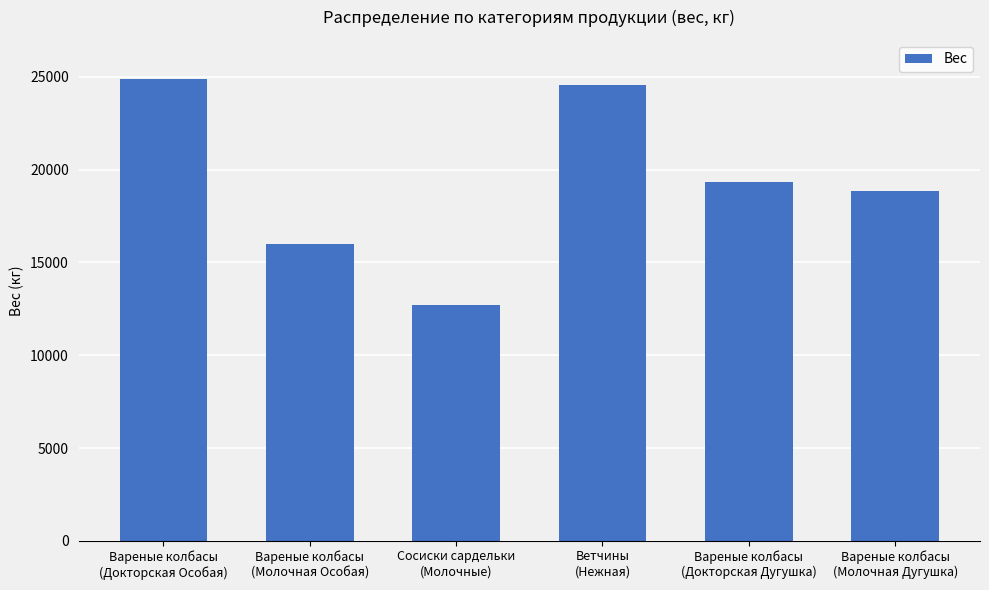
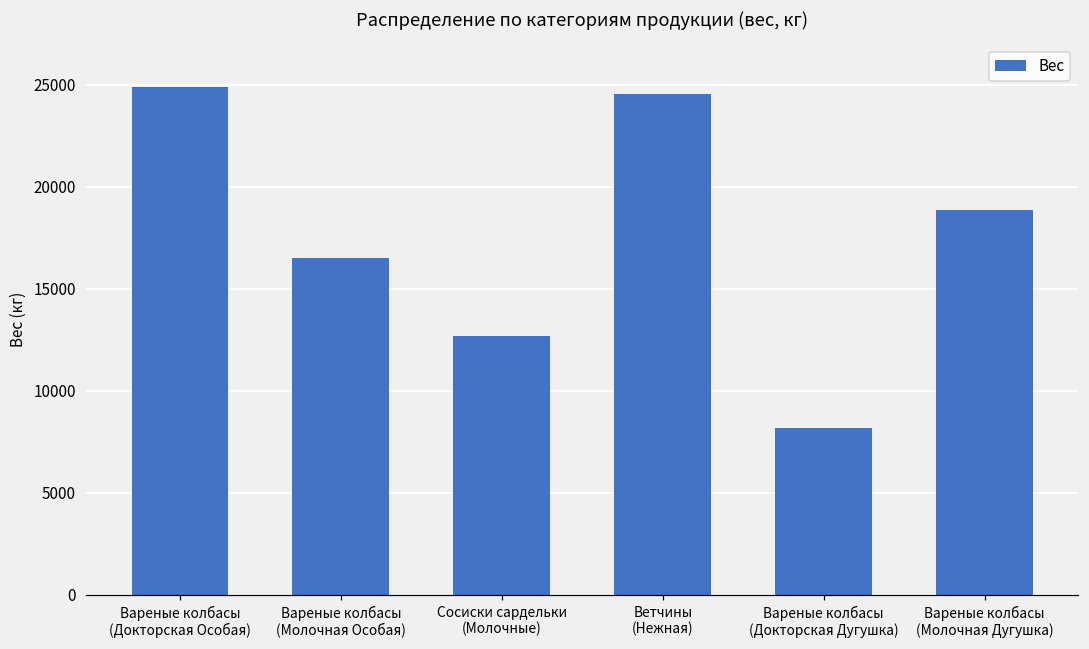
Вареные колбасы (Молочная Особая): 16000 -> 16500
Вареные колбасы (Докторская Дугушка): 19300 -> 8200
